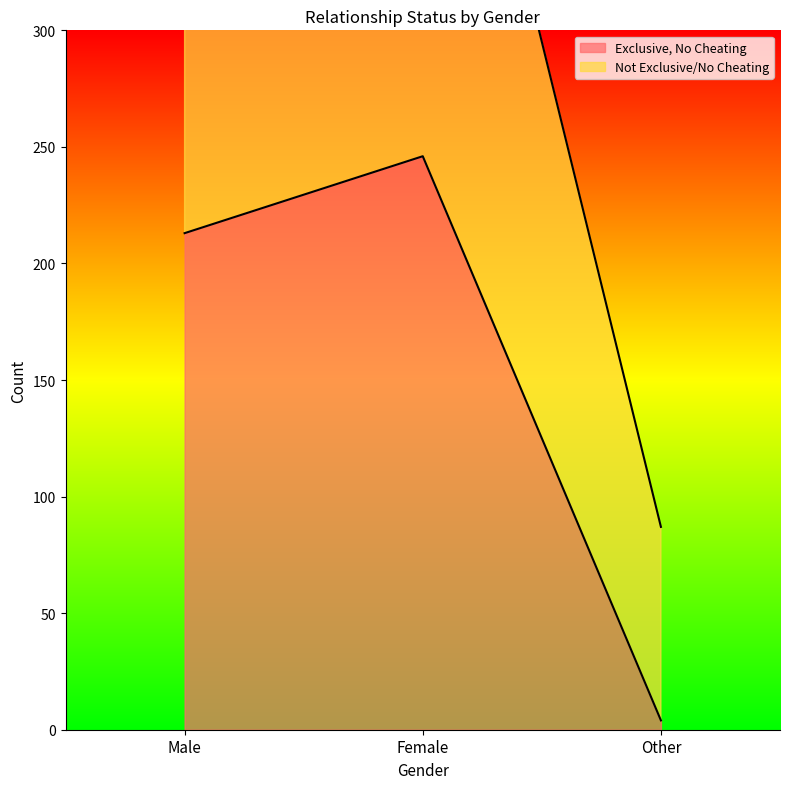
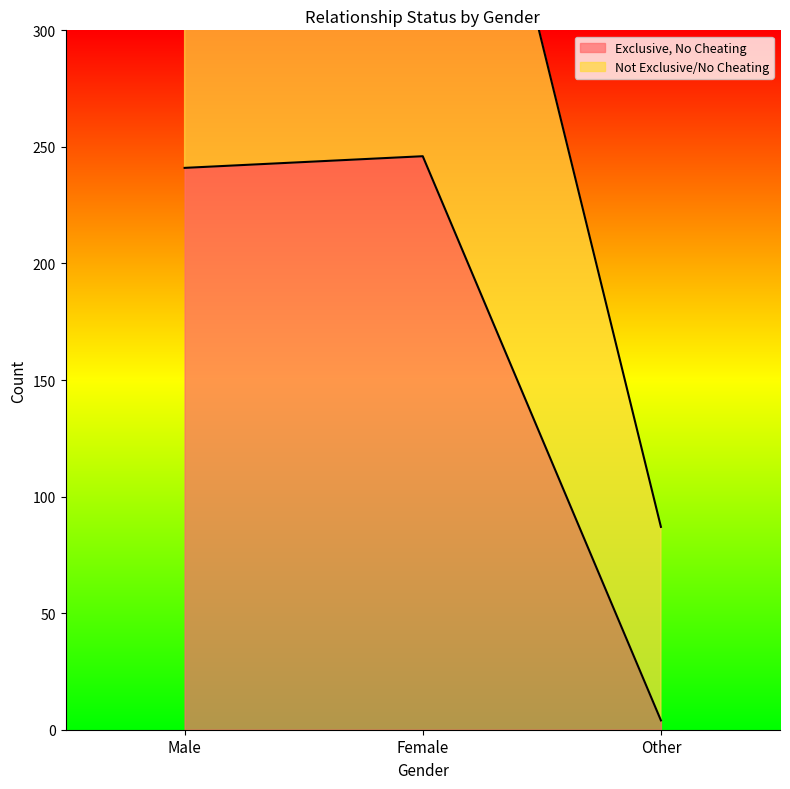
Exclusive, No Cheating, Male: 213 -> 241
